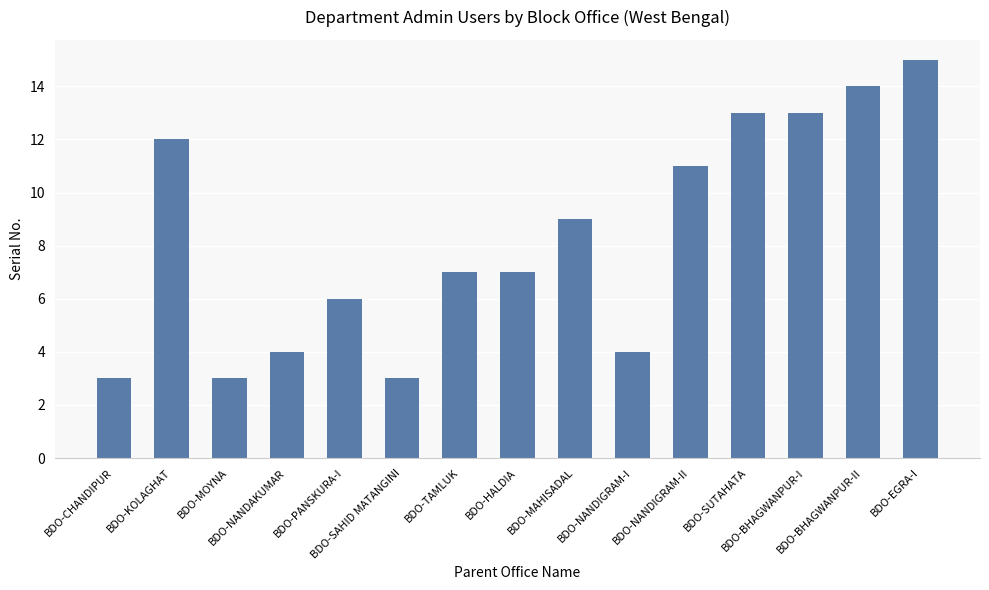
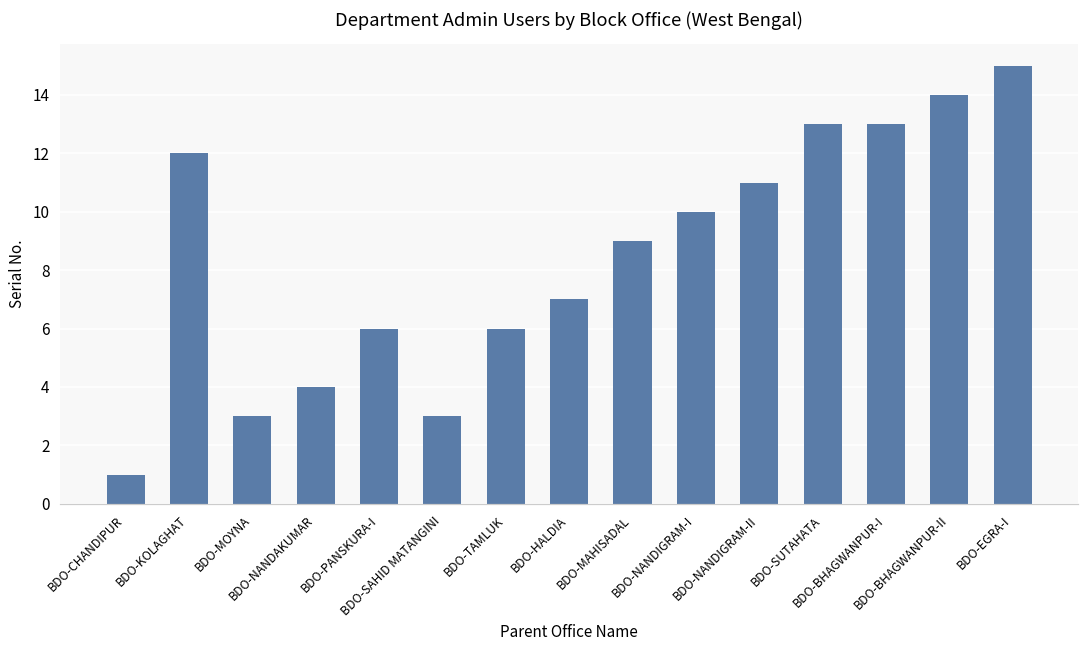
BDO-CHANDIPUR: 3 -> 1
BDO-TAMLUK: 7 -> 6
BDO-NANDIGRAM-I: 4 -> 10
